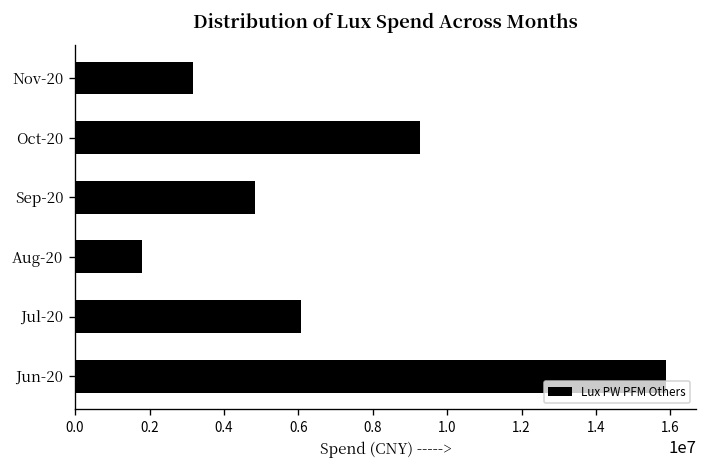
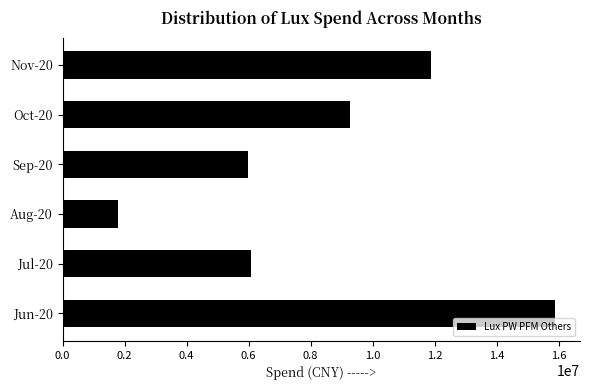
Nov-20: 3200000 -> 11900000
Sep-20: 4800000 -> 6000000
